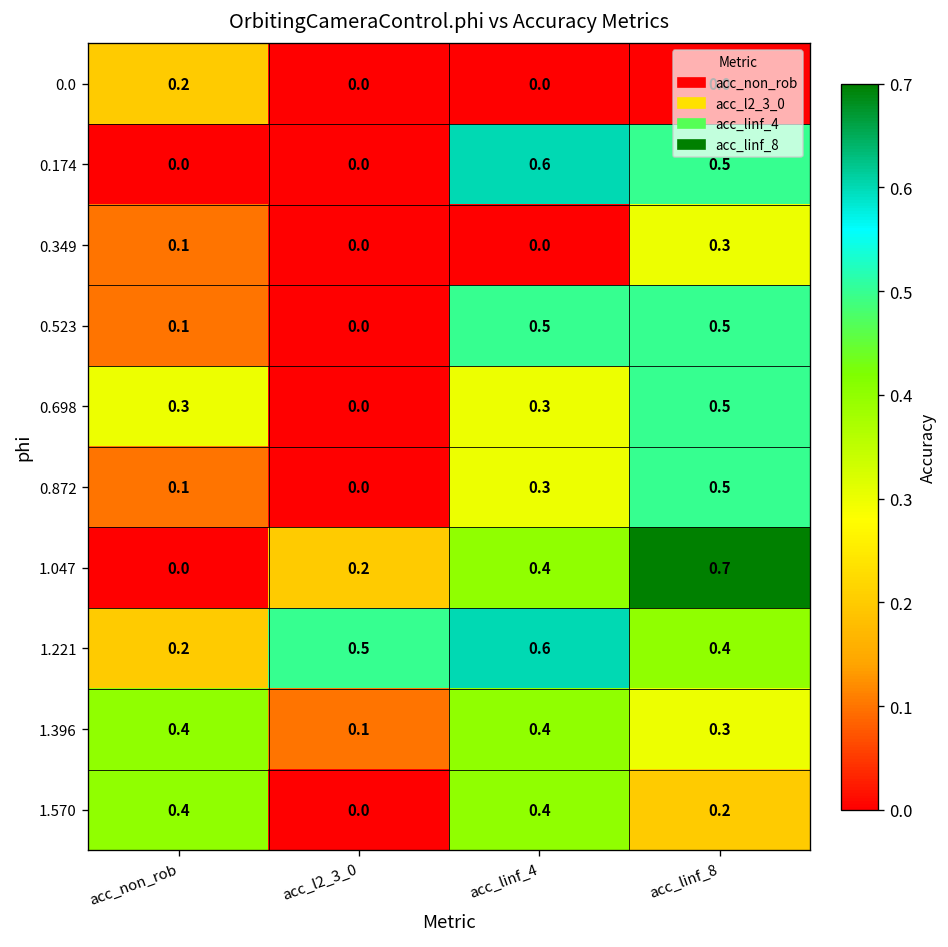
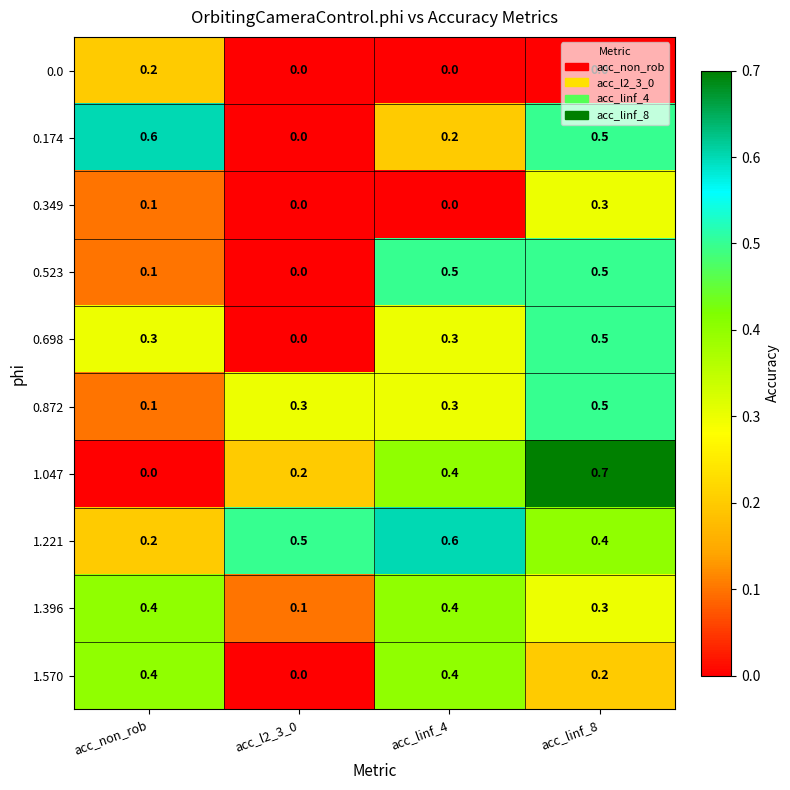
0.174, acc_non_rob: 0.0 -> 0.6
0.174, acc_linf_4: 0.6 -> 0.2
0.872, acc_l2_3_0: 0.0 -> 0.3
